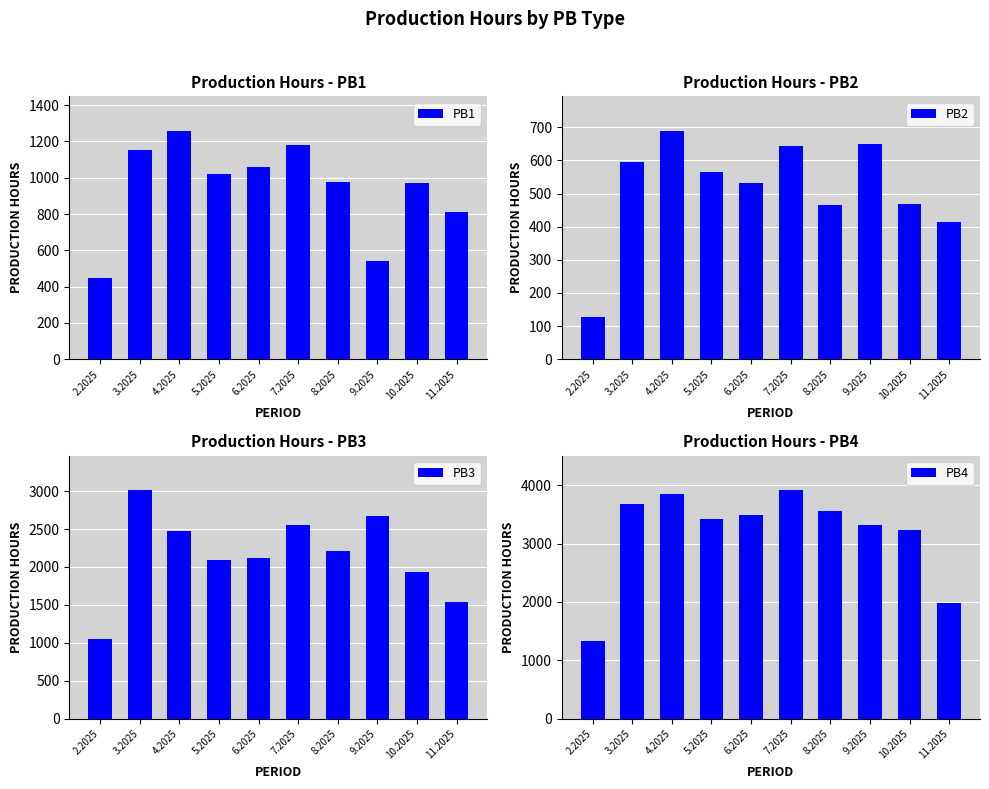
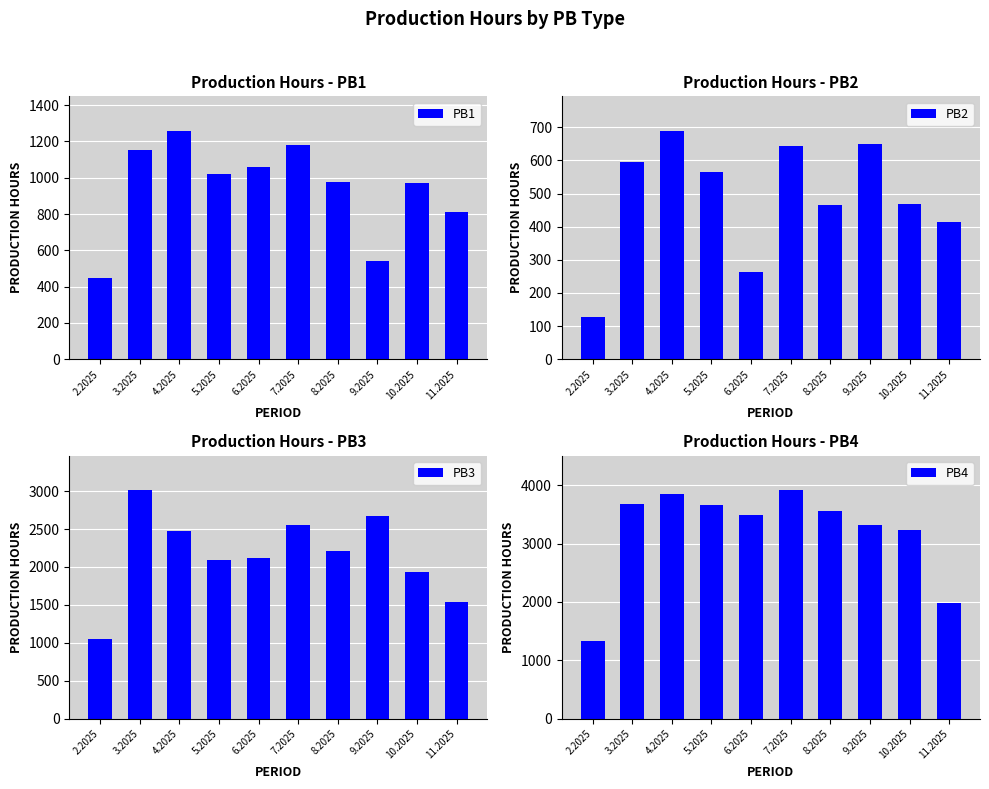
Production Hours - PB2, 6.2025: 530 -> 260
Production Hours - PB4, 5.2025: 3400 -> 3700
